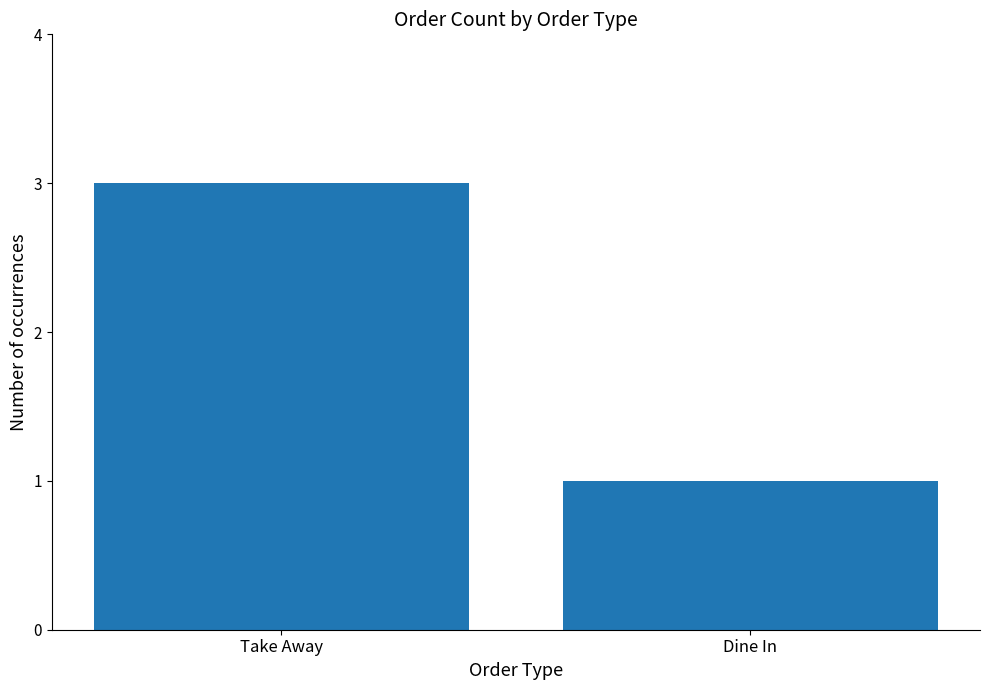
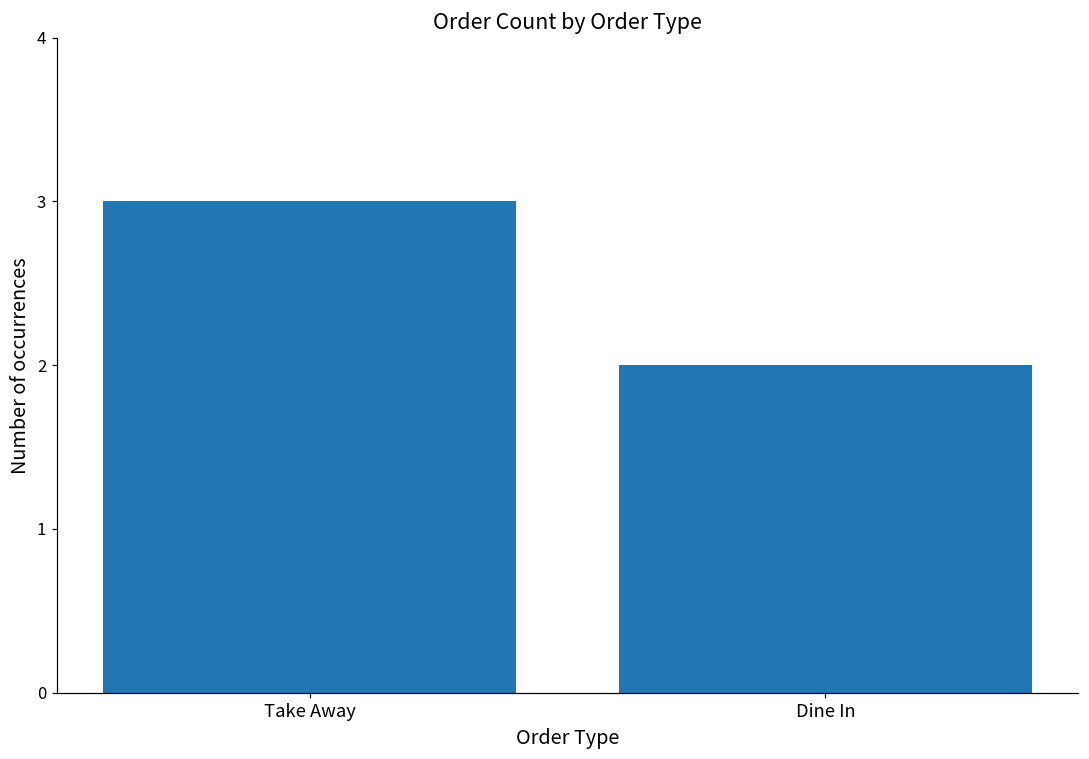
Dine In: 1 -> 2
